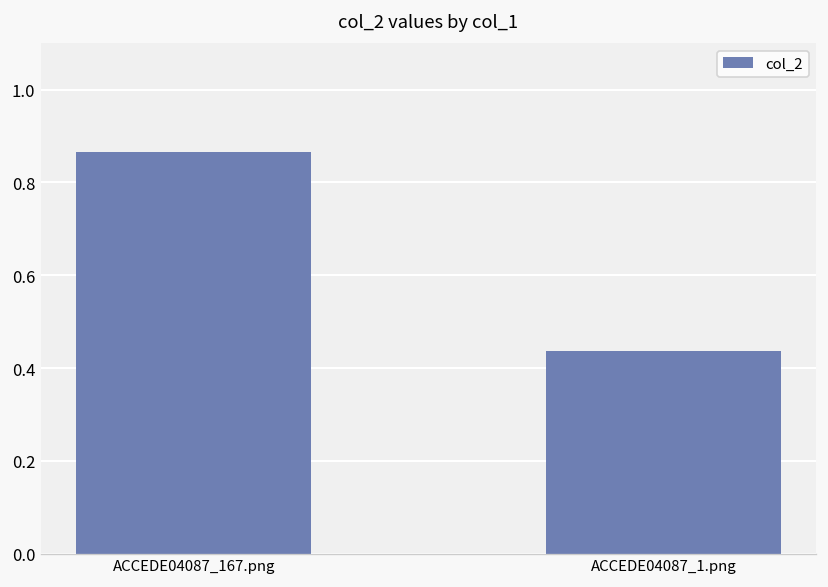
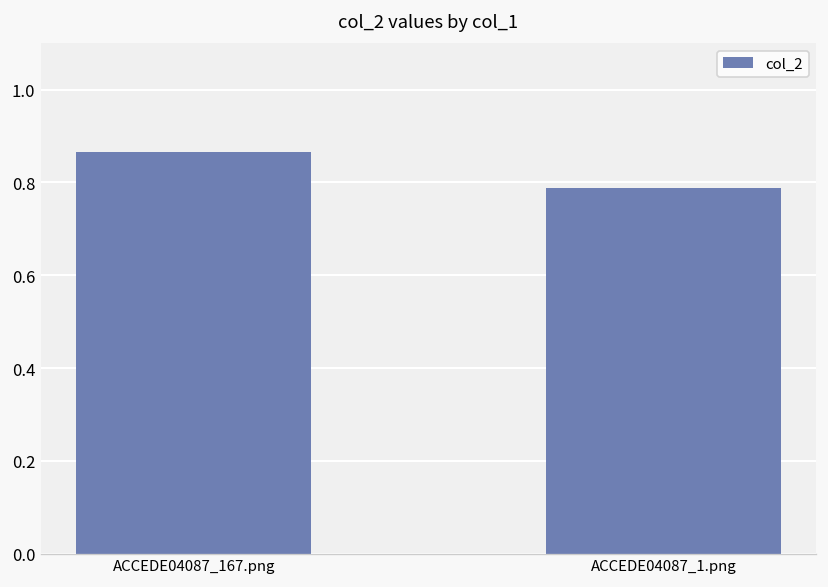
ACCEDE04087_1.png: 0.44 -> 0.79
